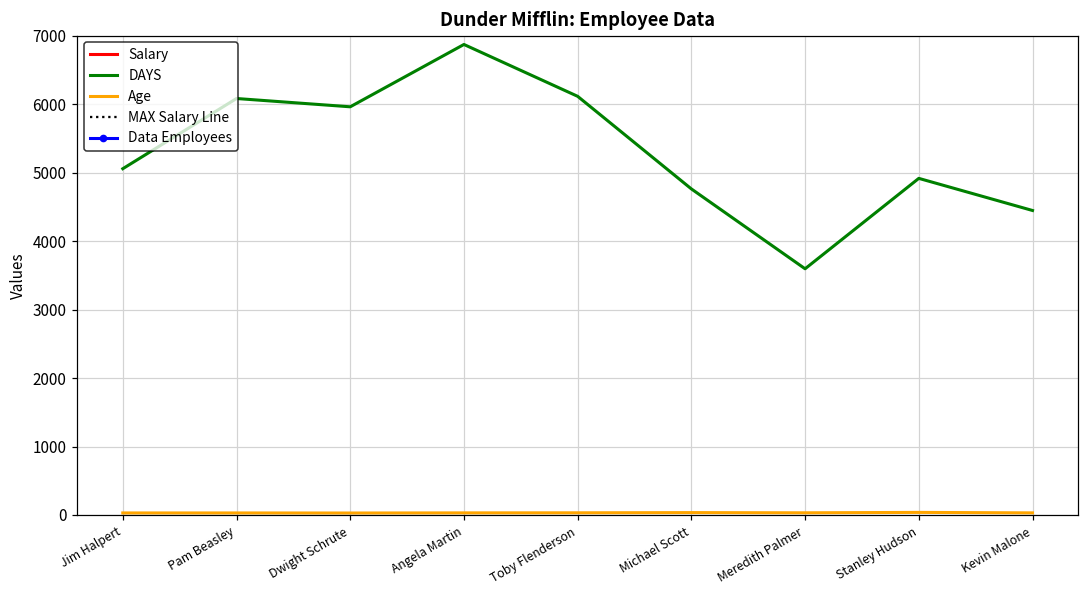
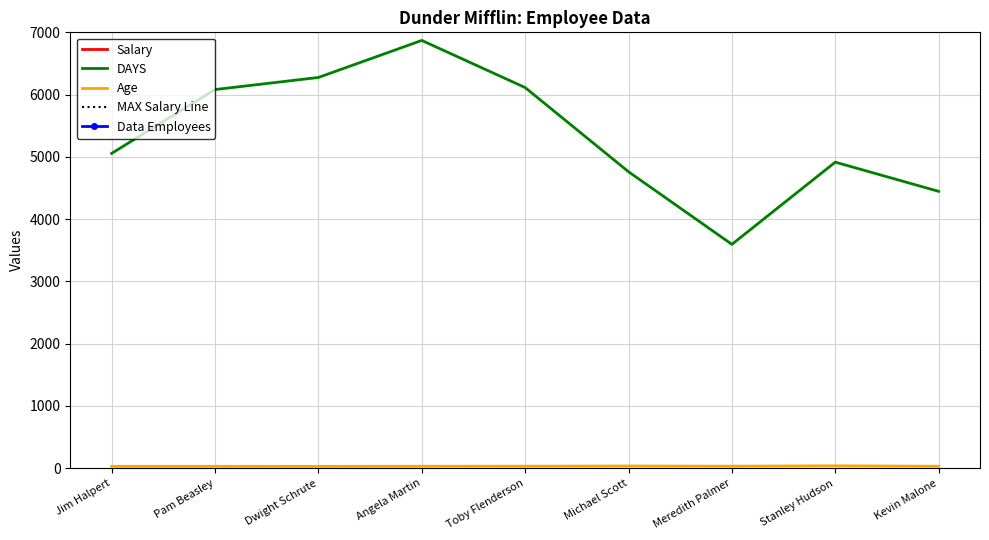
DAYS, Dwight Schrute: 6000 -> 6300
